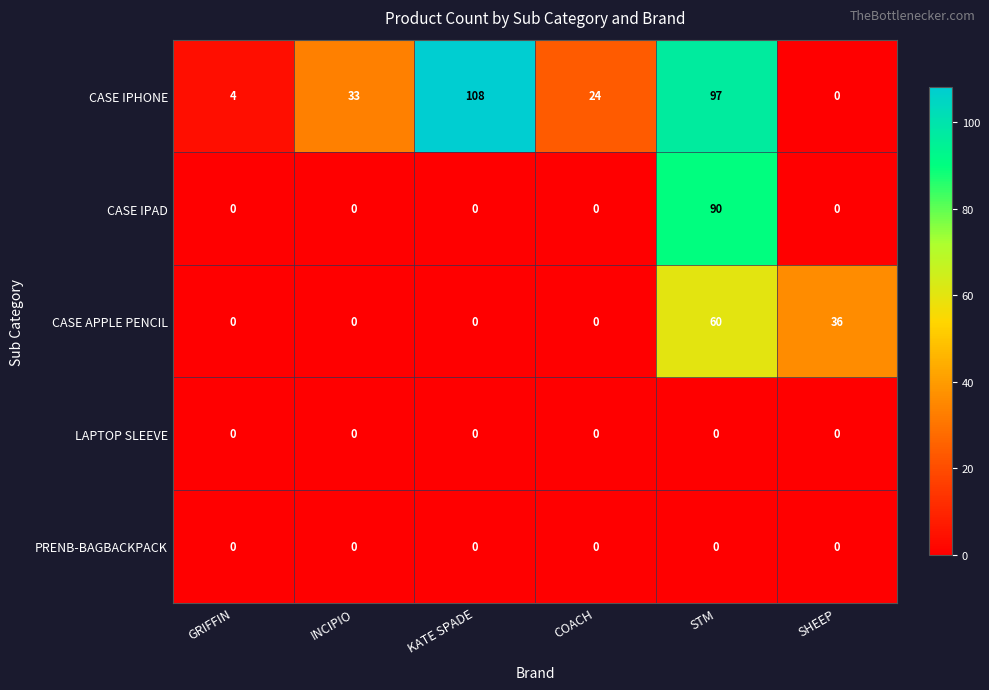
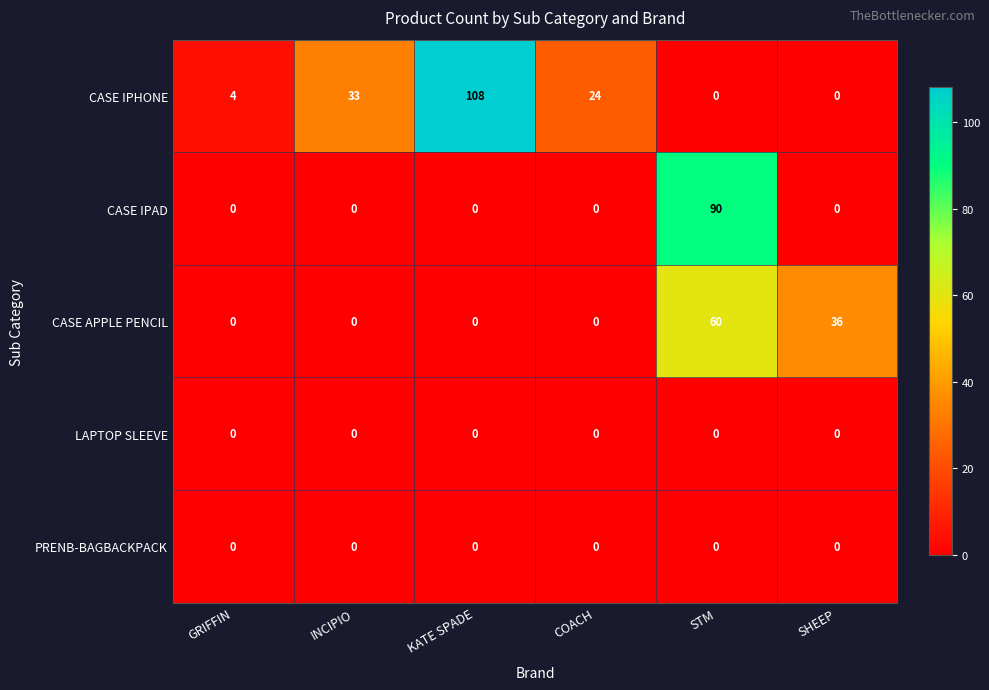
CASE IPHONE, STM: 97 -> 0
